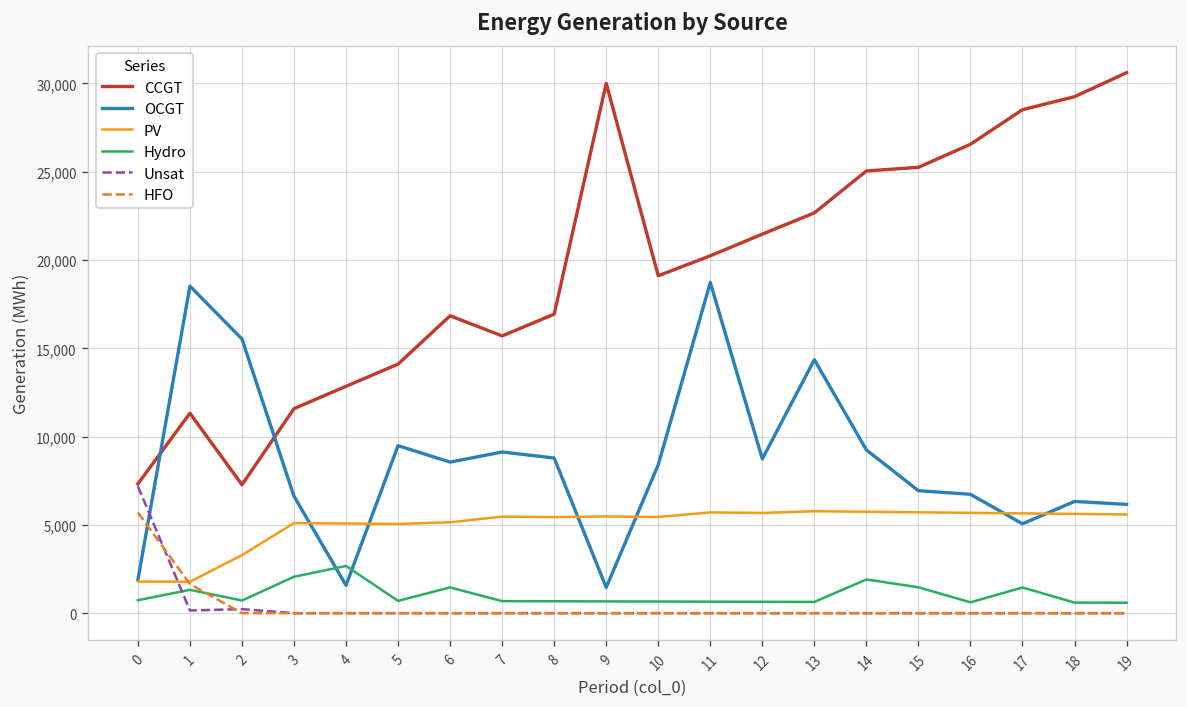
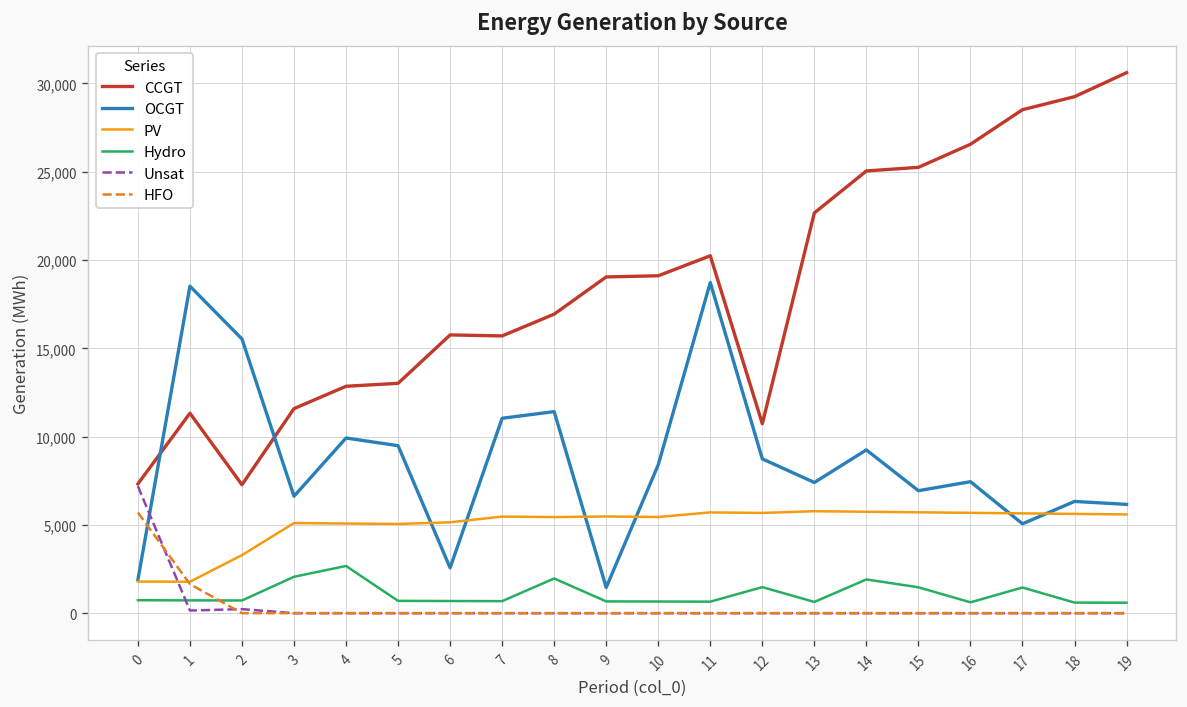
Hydro, 1: 1,300 -> 700
OCGT, 4: 1,600 -> 9,900
CCGT, 5: 14,100 -> 13,000
CCGT, 6: 16,800 -> 15,800
OCGT, 6: 8,600 -> 2,600
Hydro, 6: 1,500 -> 700
OCGT, 7: 9,100 -> 11,000
OCGT, 8: 8,800 -> 11,400
Hydro, 8: 700 -> 2,000
CCGT, 9: 30,000 -> 19,000
CCGT, 12: 21,500 -> 10,700
Hydro, 12: 600 -> 1,500
OCGT, 13: 14,400 -> 7,400
OCGT, 16: 6,700 -> 7,400
